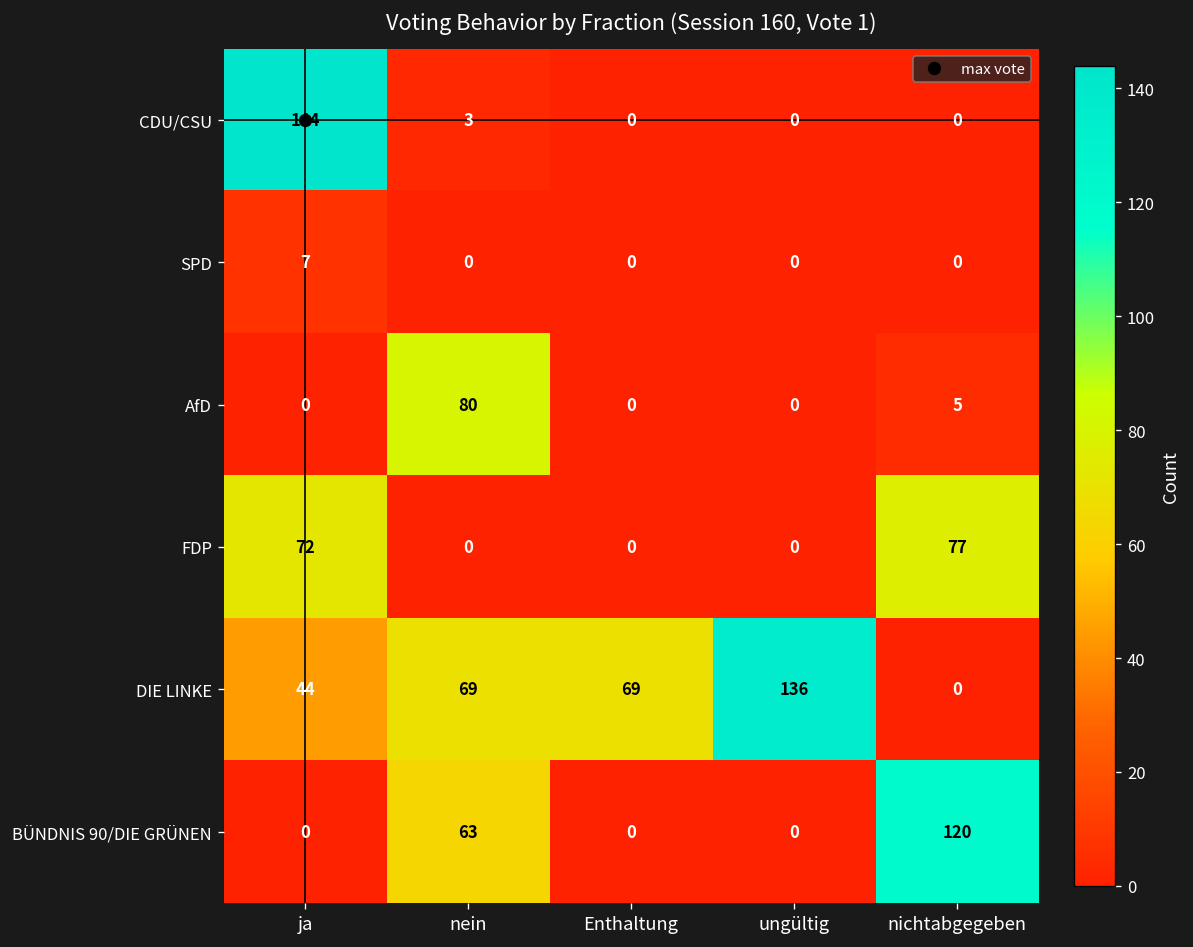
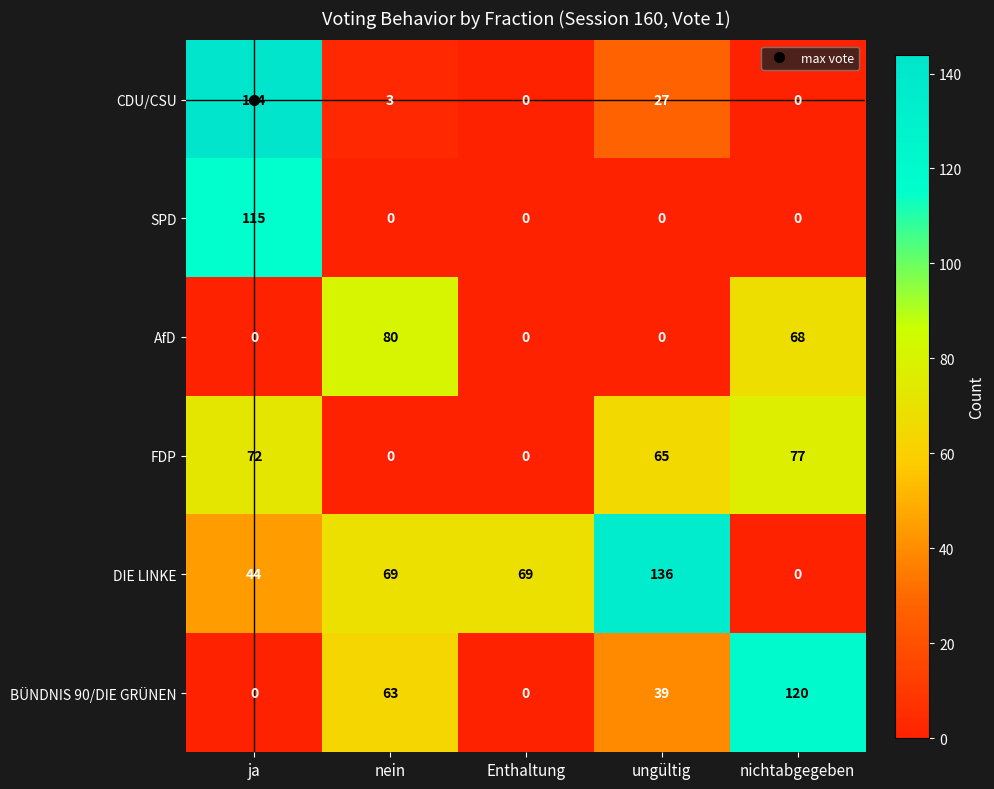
CDU/CSU, ungültig: 0 -> 27
SPD, ja: 7 -> 115
AfD, nichtabgegeben: 5 -> 68
FDP, ungültig: 0 -> 65
BÜNDNIS 90/DIE GRÜNEN, ungültig: 0 -> 39
